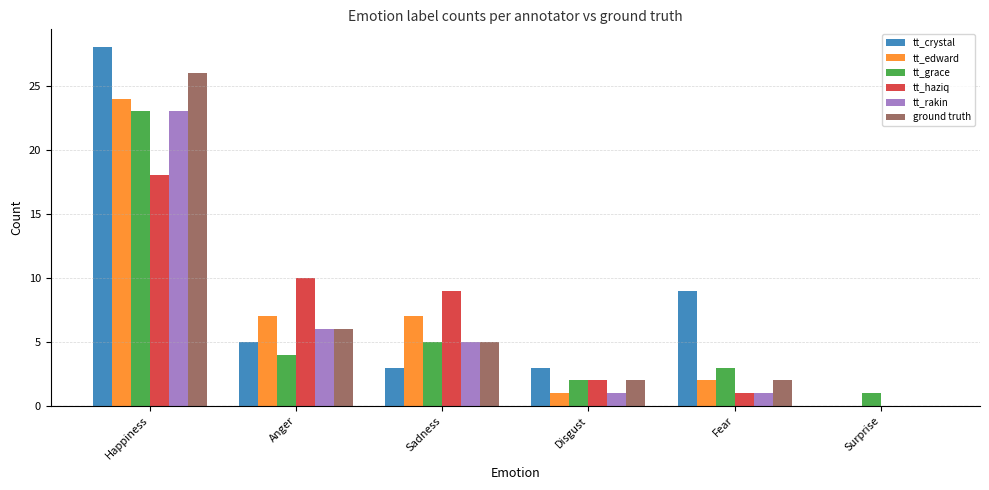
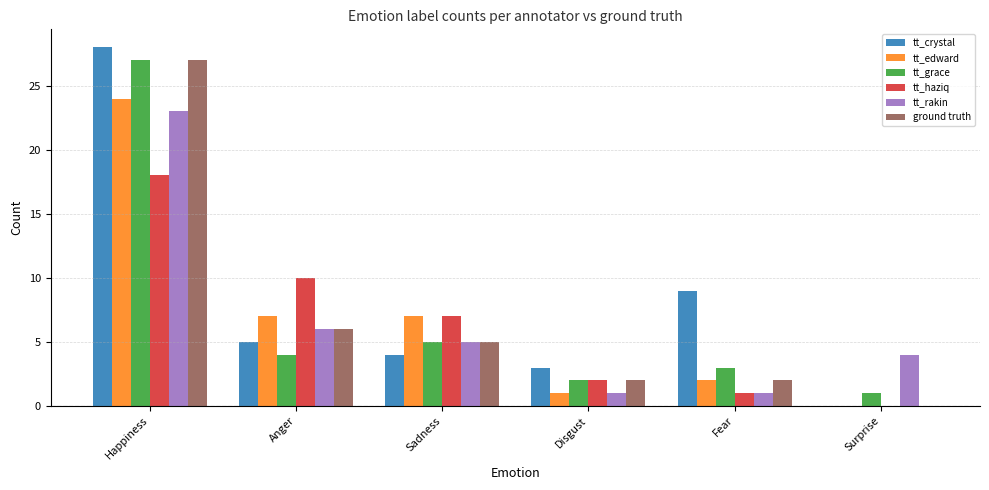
tt_grace, Happiness: 23 -> 27
ground truth, Happiness: 26 -> 27
tt_crystal, Sadness: 3 -> 4
tt_haziq, Sadness: 9 -> 7
tt_rakin, Surprise: 0 -> 4
